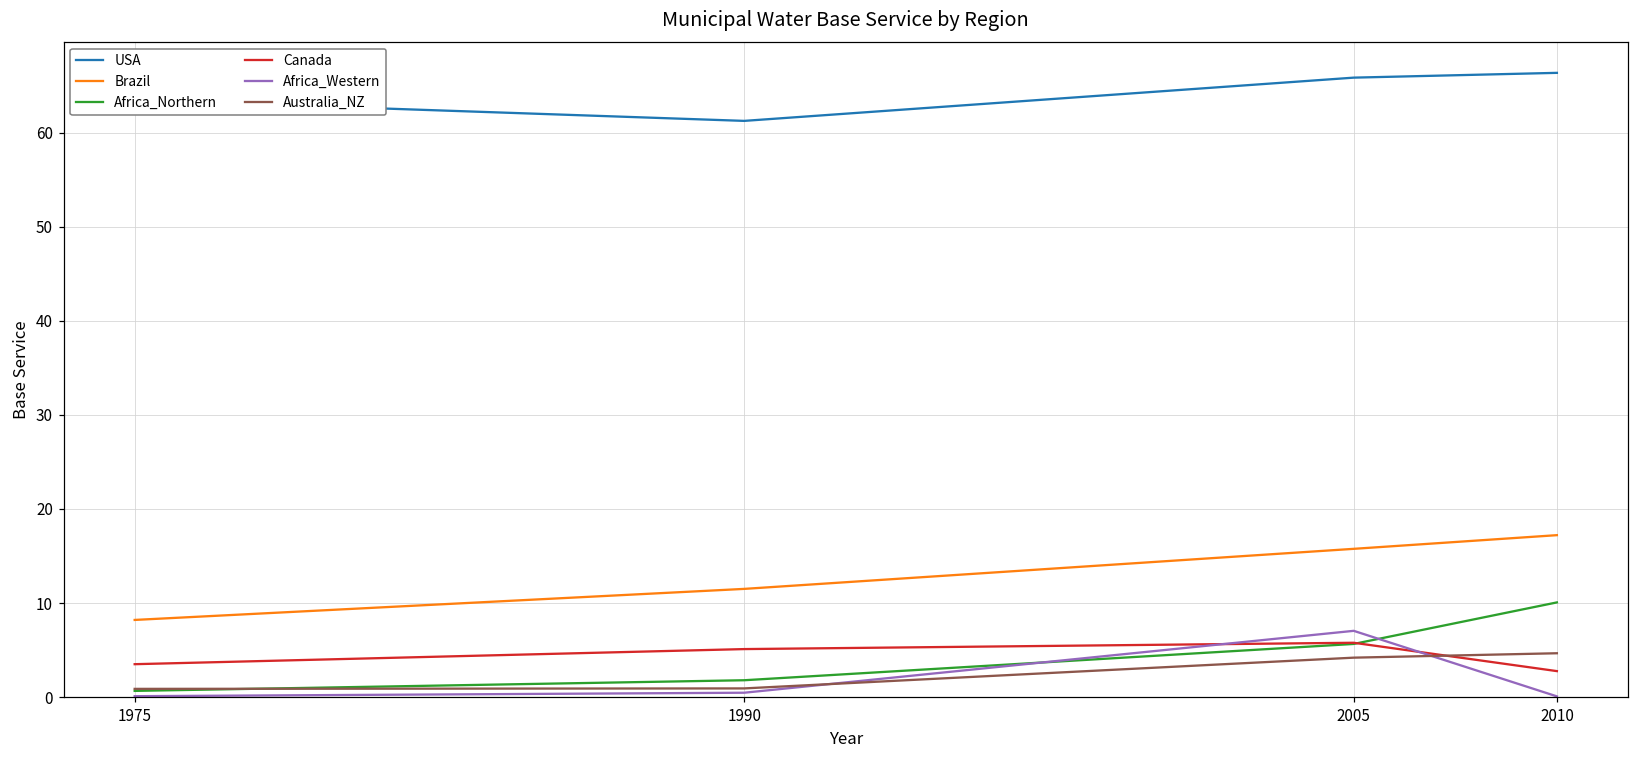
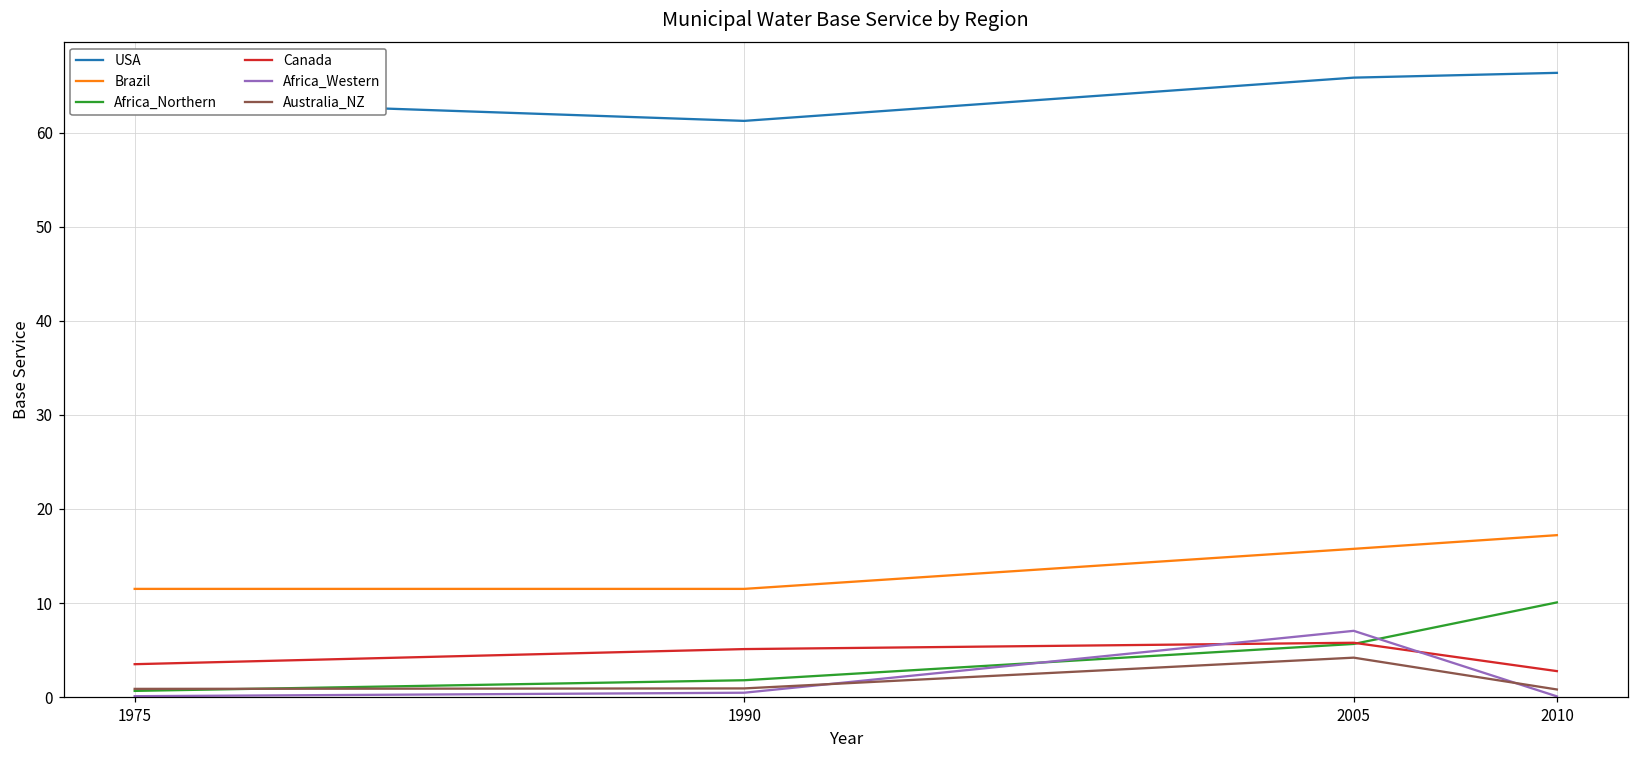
Brazil, 1975: 8 -> 12
Australia_NZ, 2010: 5 -> 1
